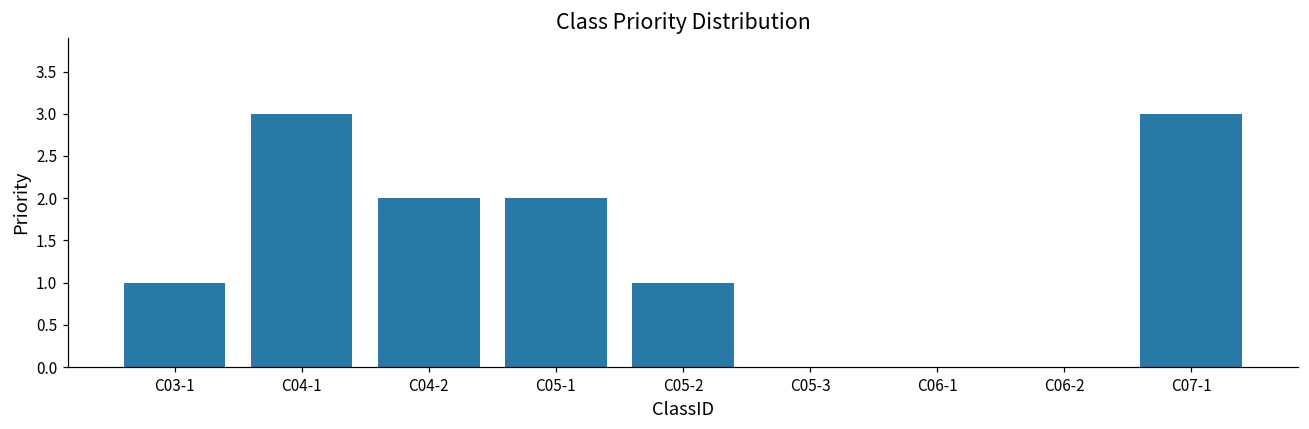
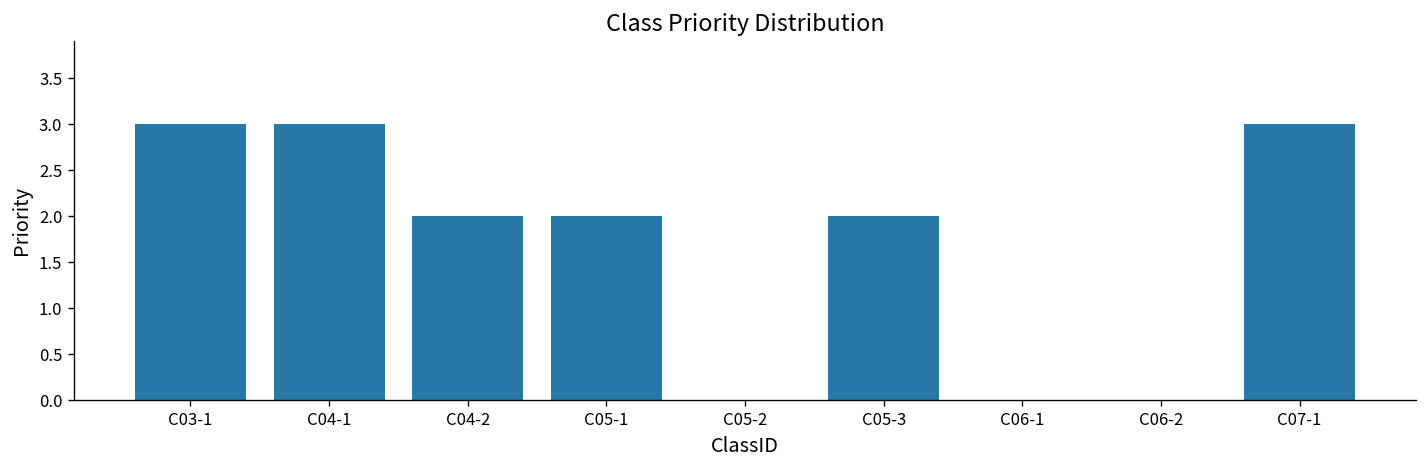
C03-1: 1 -> 3
C05-2: 1 -> 0
C05-3: 0 -> 2
